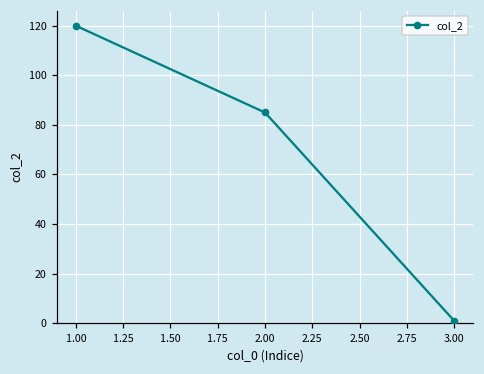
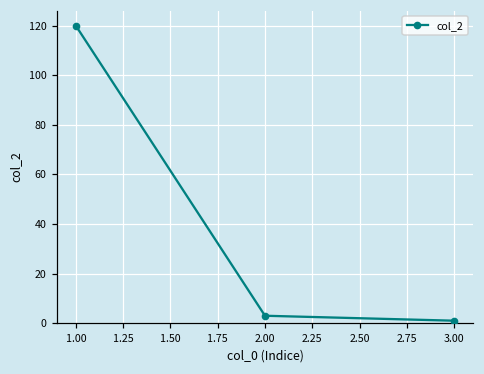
2.00: 85 -> 3
